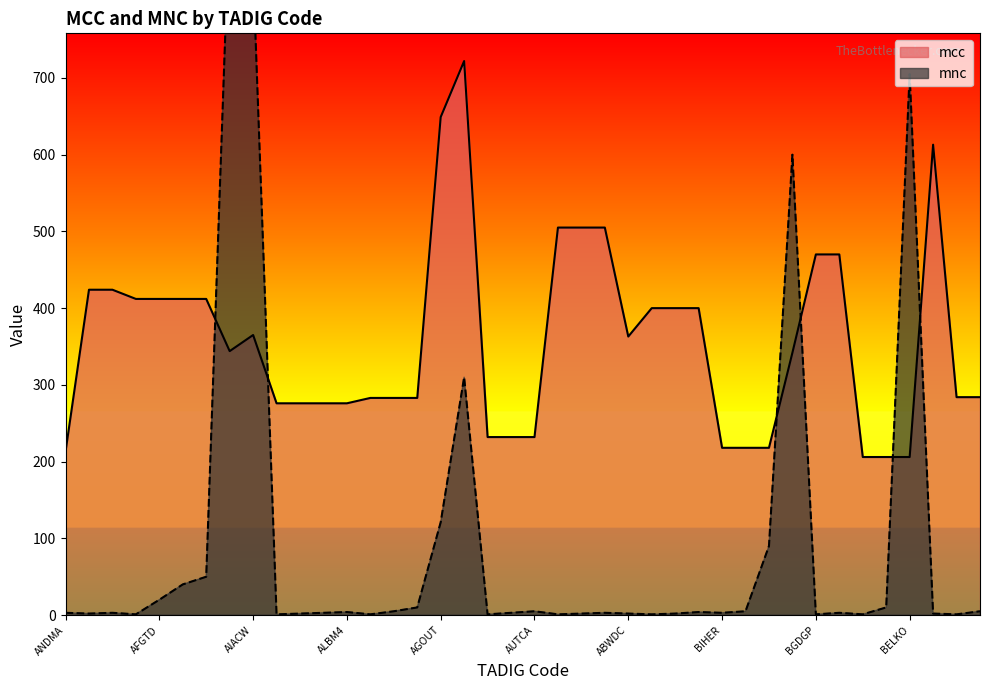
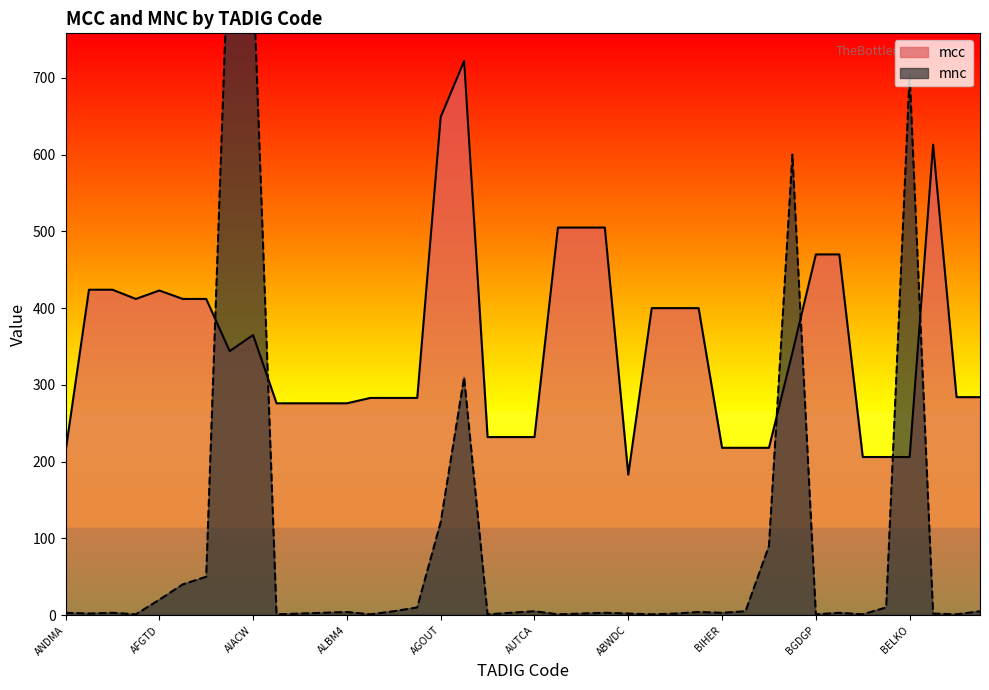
mcc, AFGTD: 410 -> 420
mcc, ABWDC: 360 -> 180
